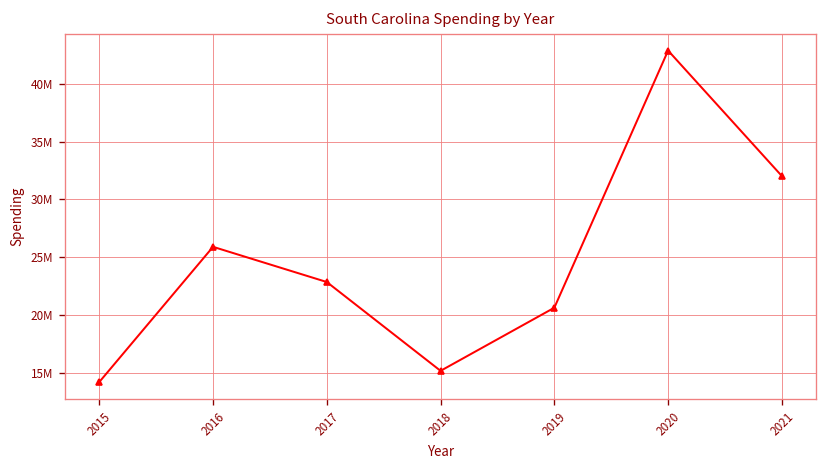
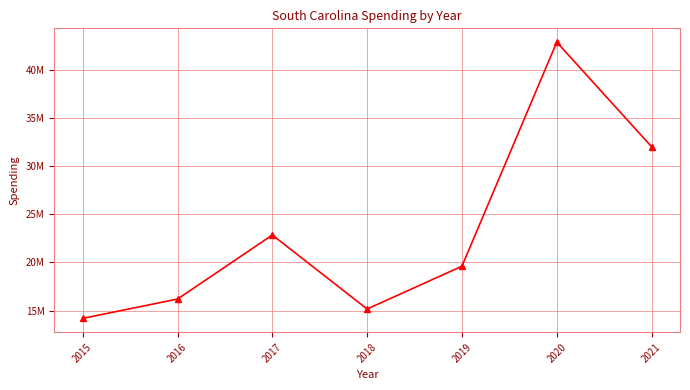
2016: 26000000 -> 16000000
2019: 21000000 -> 20000000
